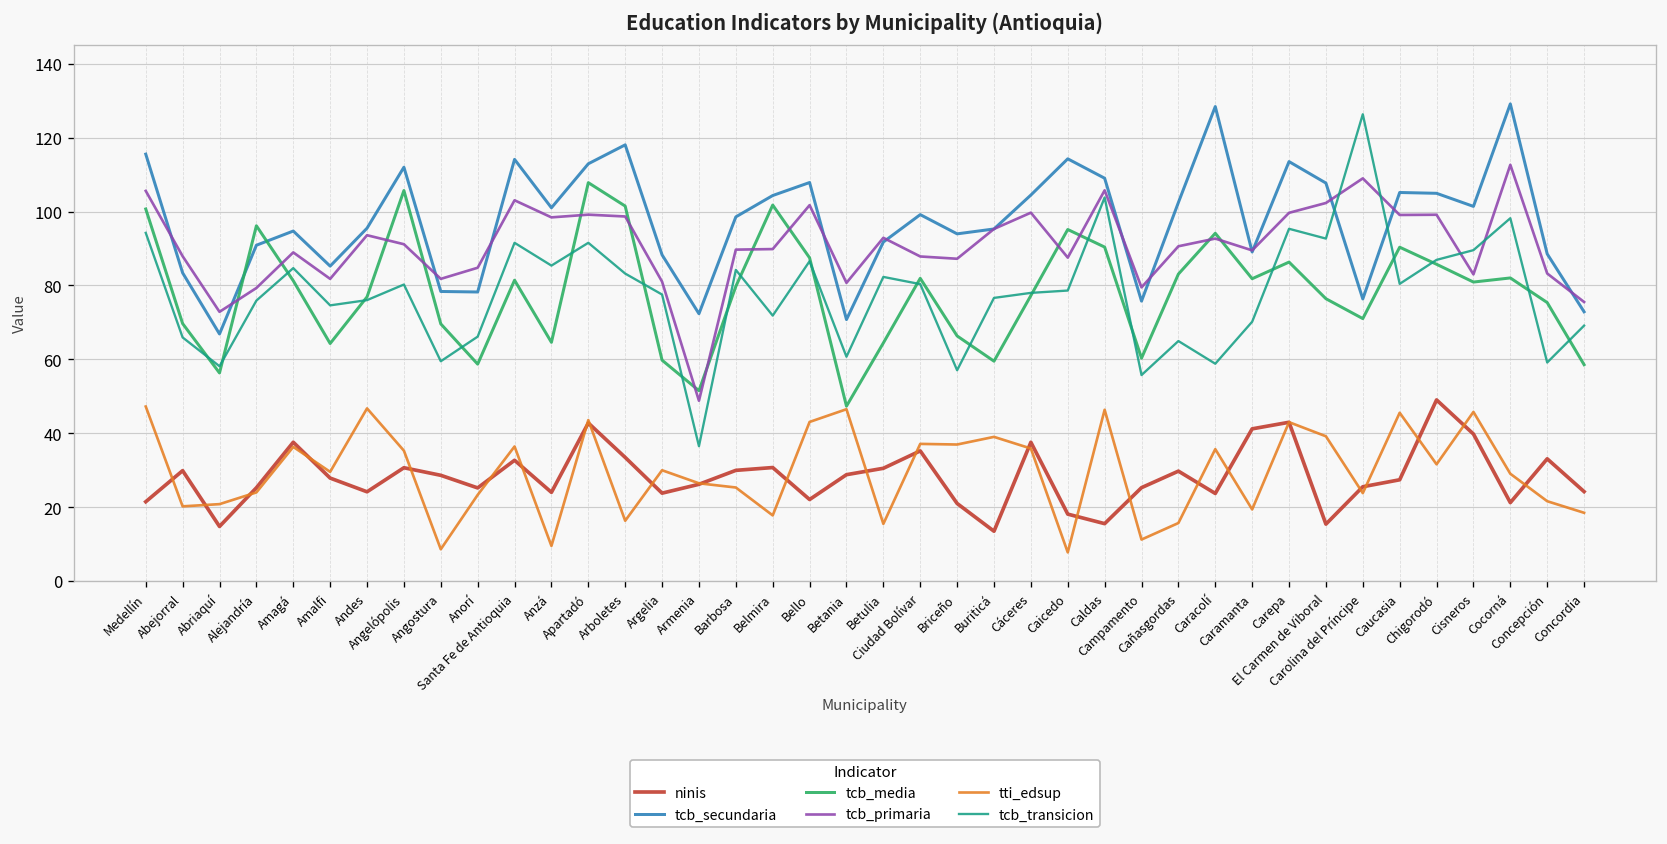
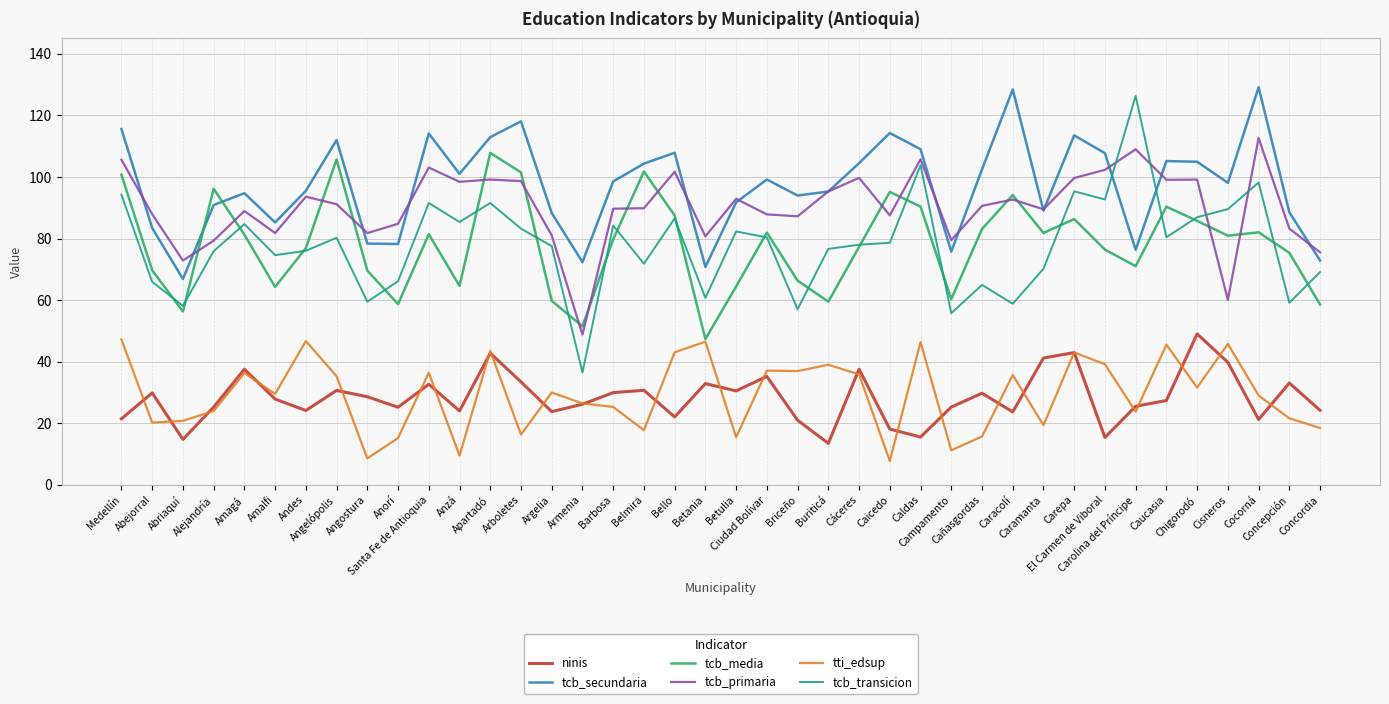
tti_edsup, Anorí: 23 -> 15
ninis, Betania: 29 -> 33
tcb_secundaria, Cisneros: 101 -> 98
tcb_primaria, Cisneros: 83 -> 60
